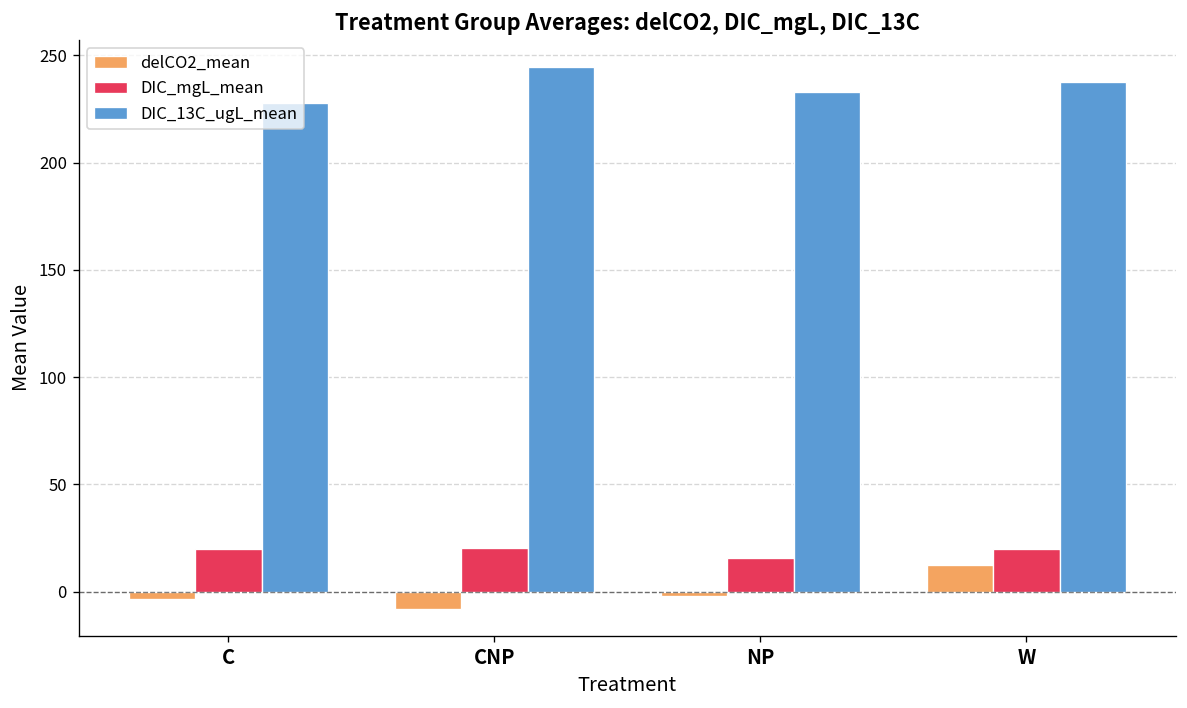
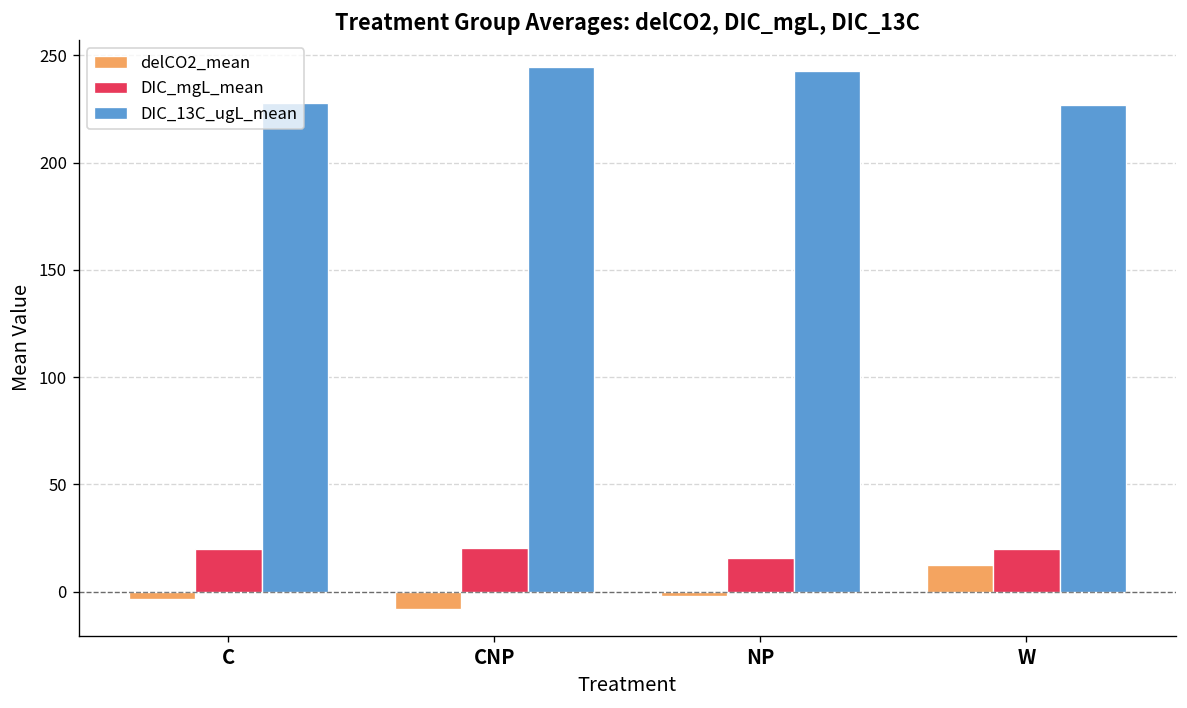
DIC_13C_ugL_mean, NP: 233 -> 242
DIC_13C_ugL_mean, W: 238 -> 227
